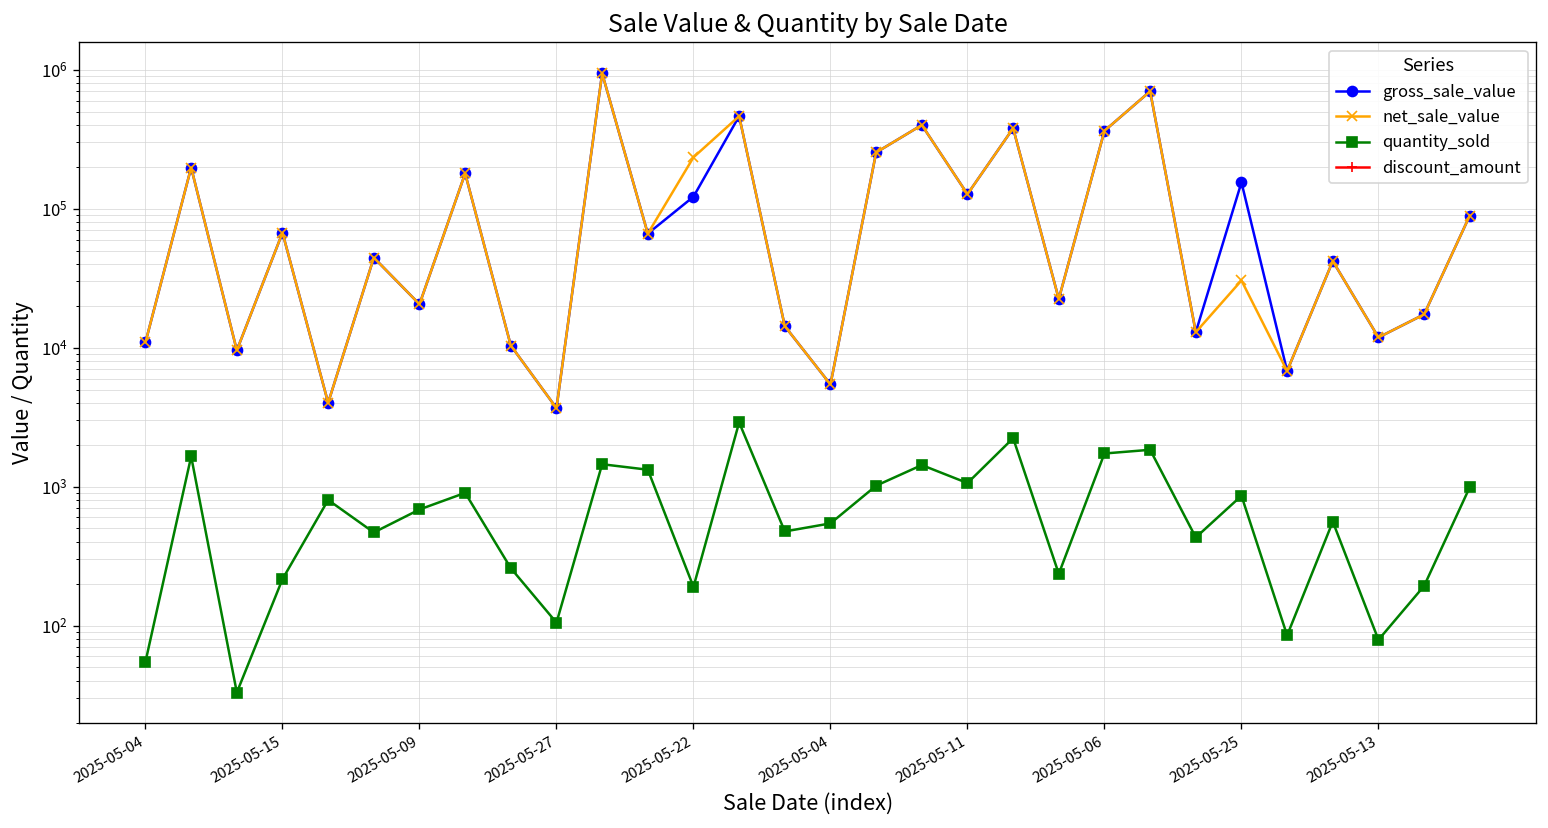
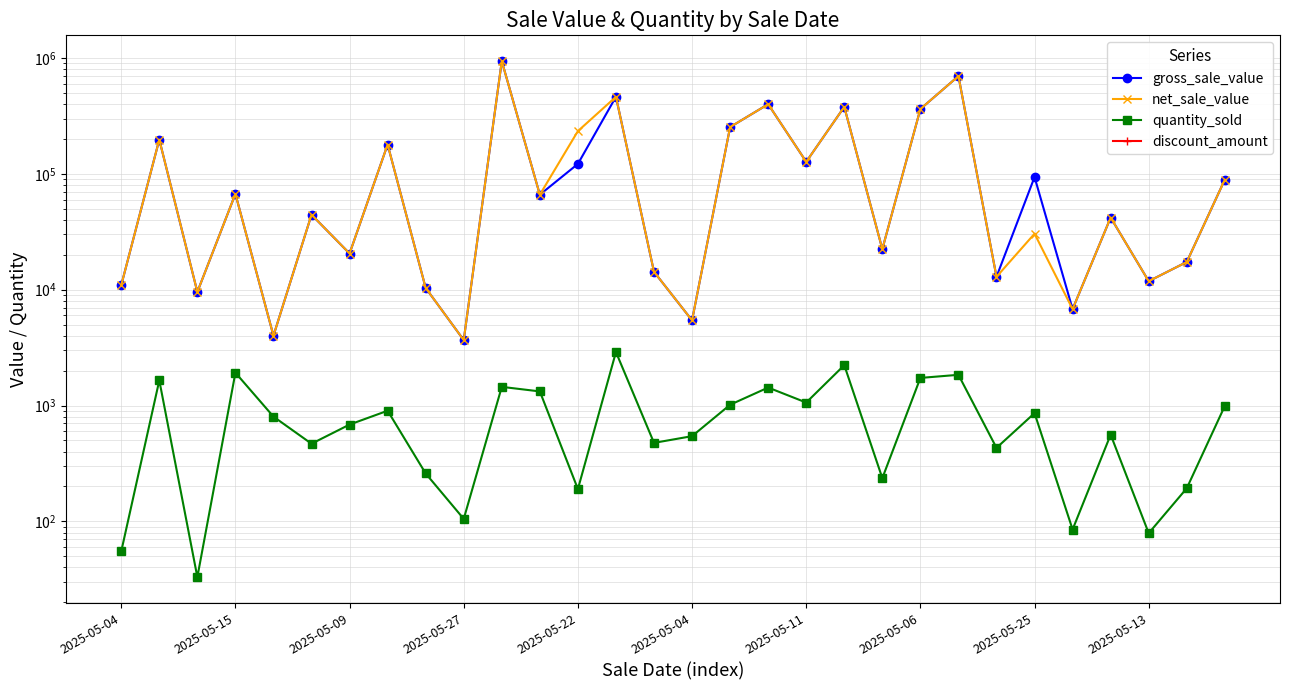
quantity_sold, 2025-05-15: 220 -> 1900
gross_sale_value, 2025-05-25: 150000 -> 90000
